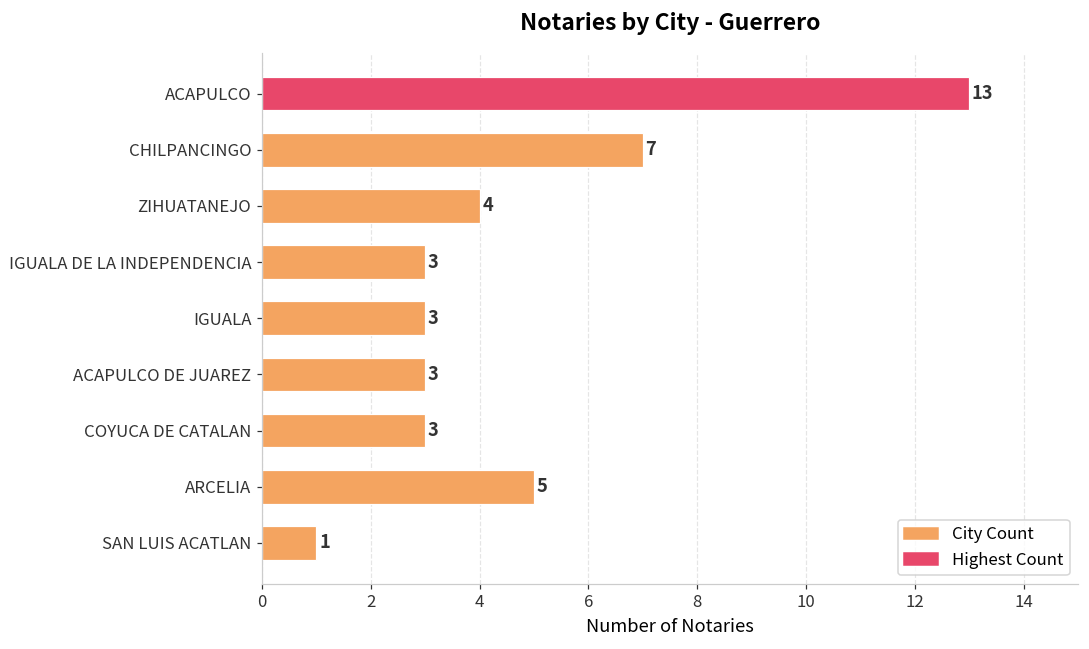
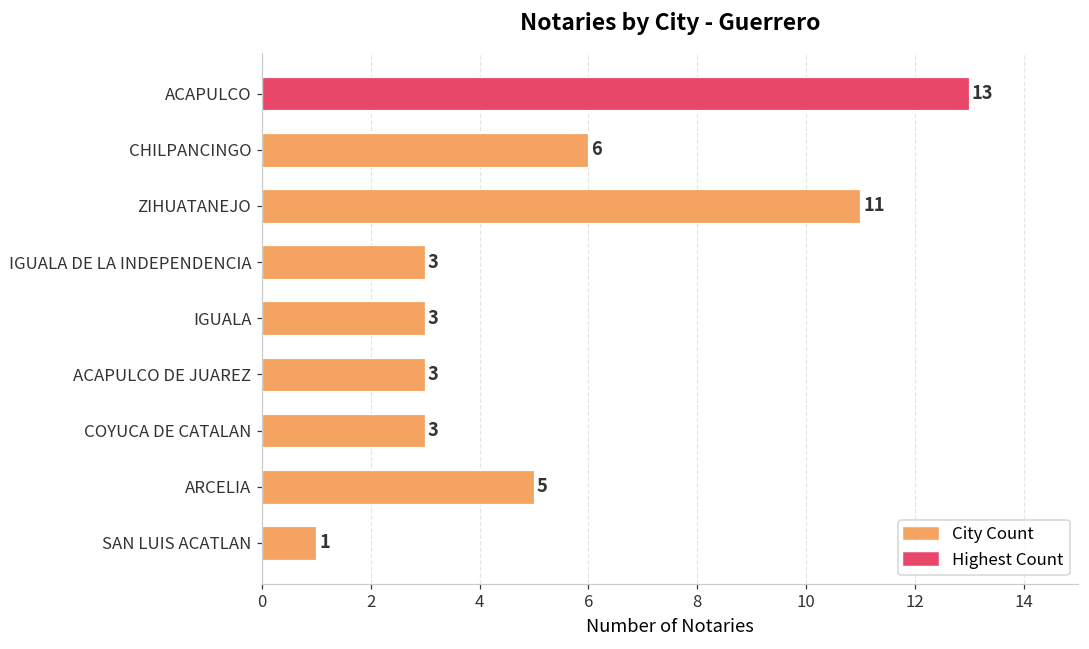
CHILPANCINGO: 7 -> 6
ZIHUATANEJO: 4 -> 11
